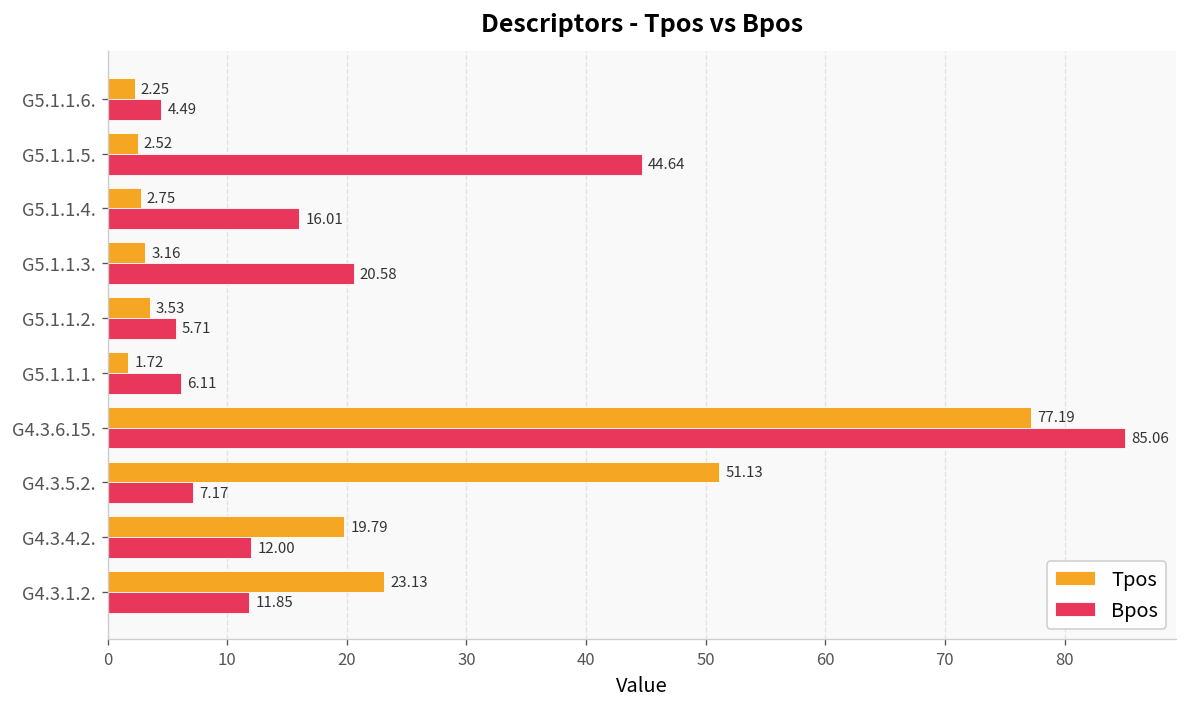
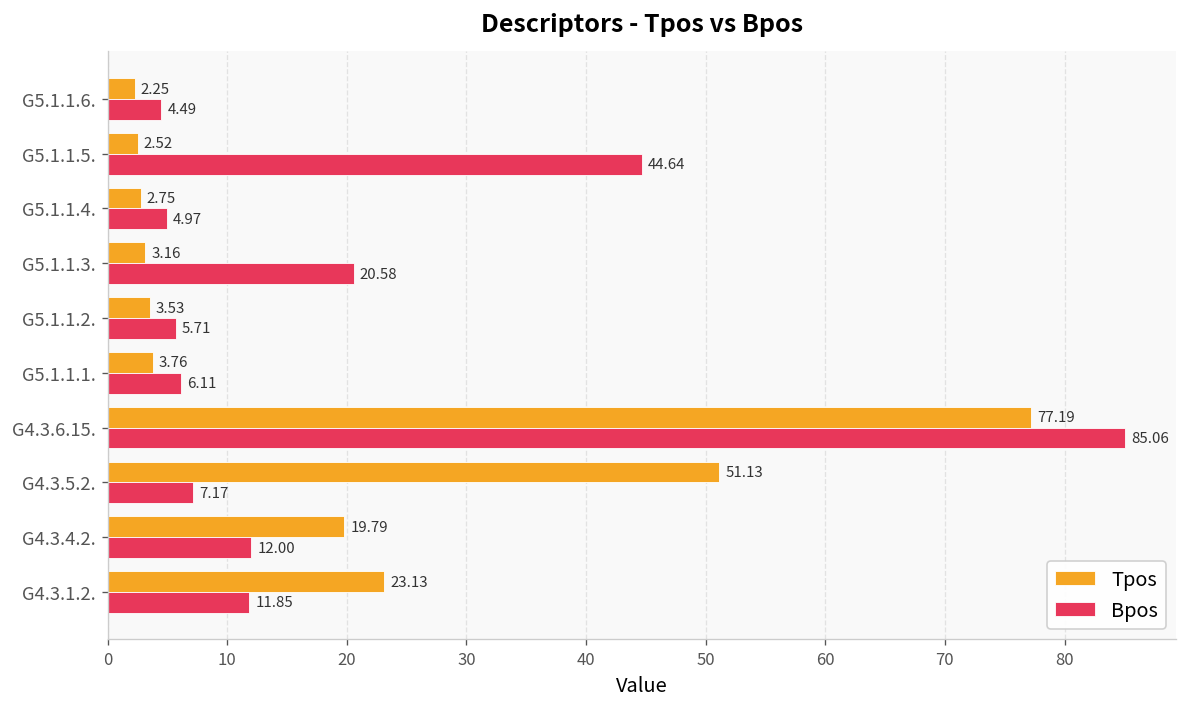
Bpos, G5.1.1.4.: 16.01 -> 4.97
Tpos, G5.1.1.1.: 1.72 -> 3.76
